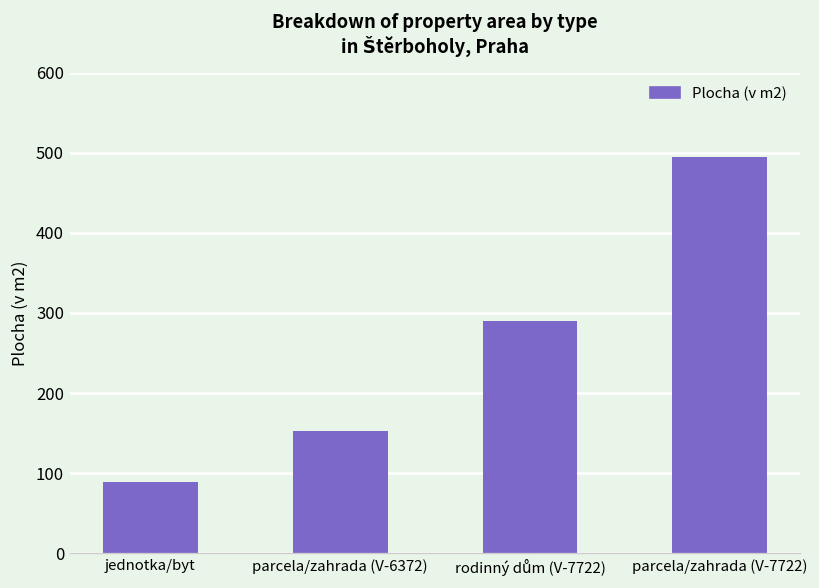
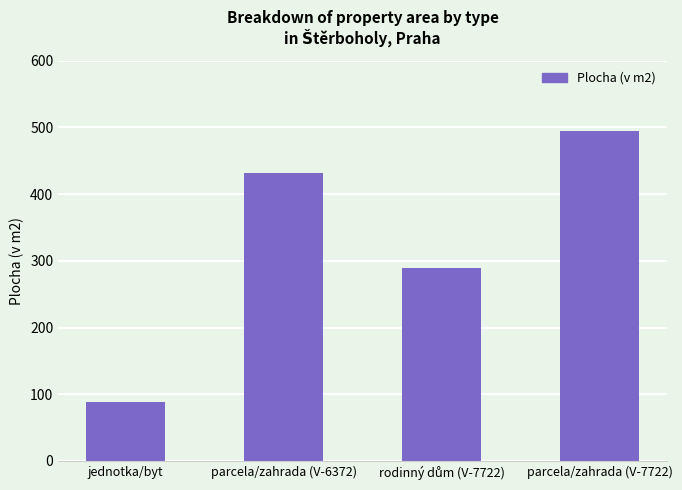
parcela/zahrada (V-6372): 150 -> 430
